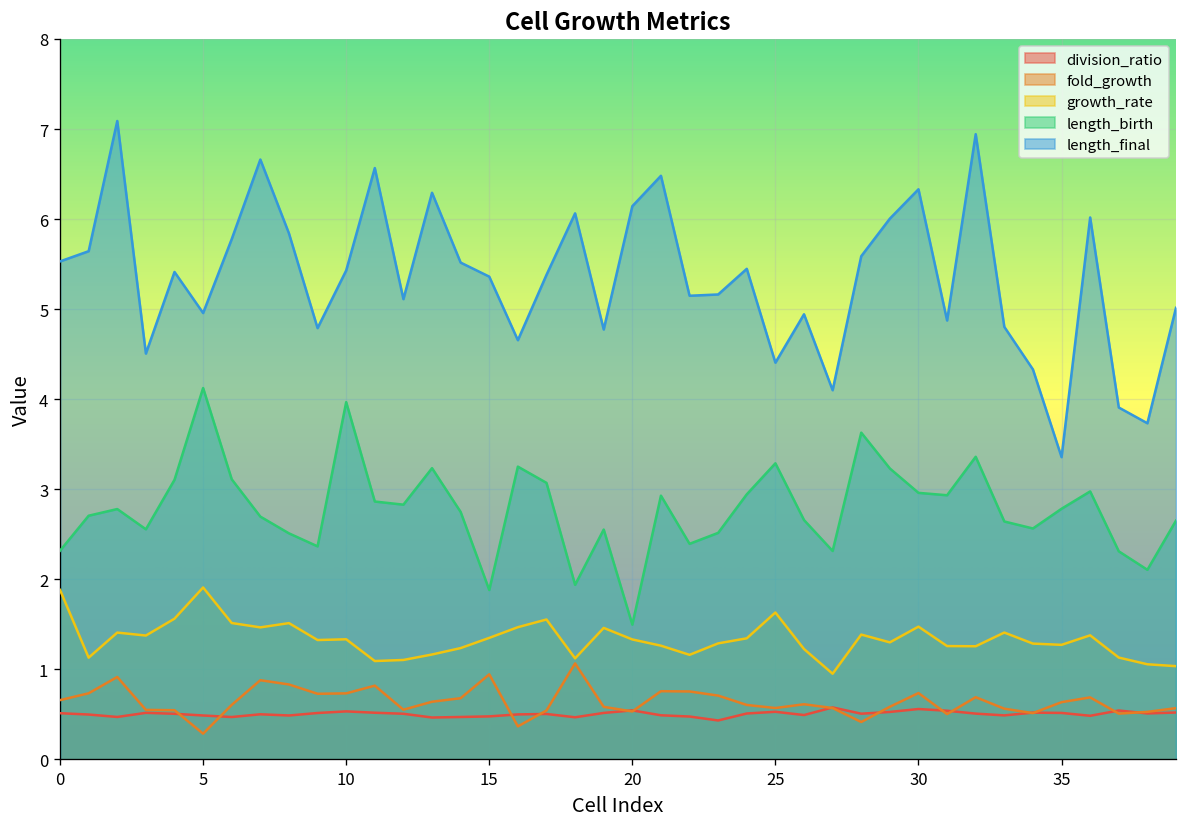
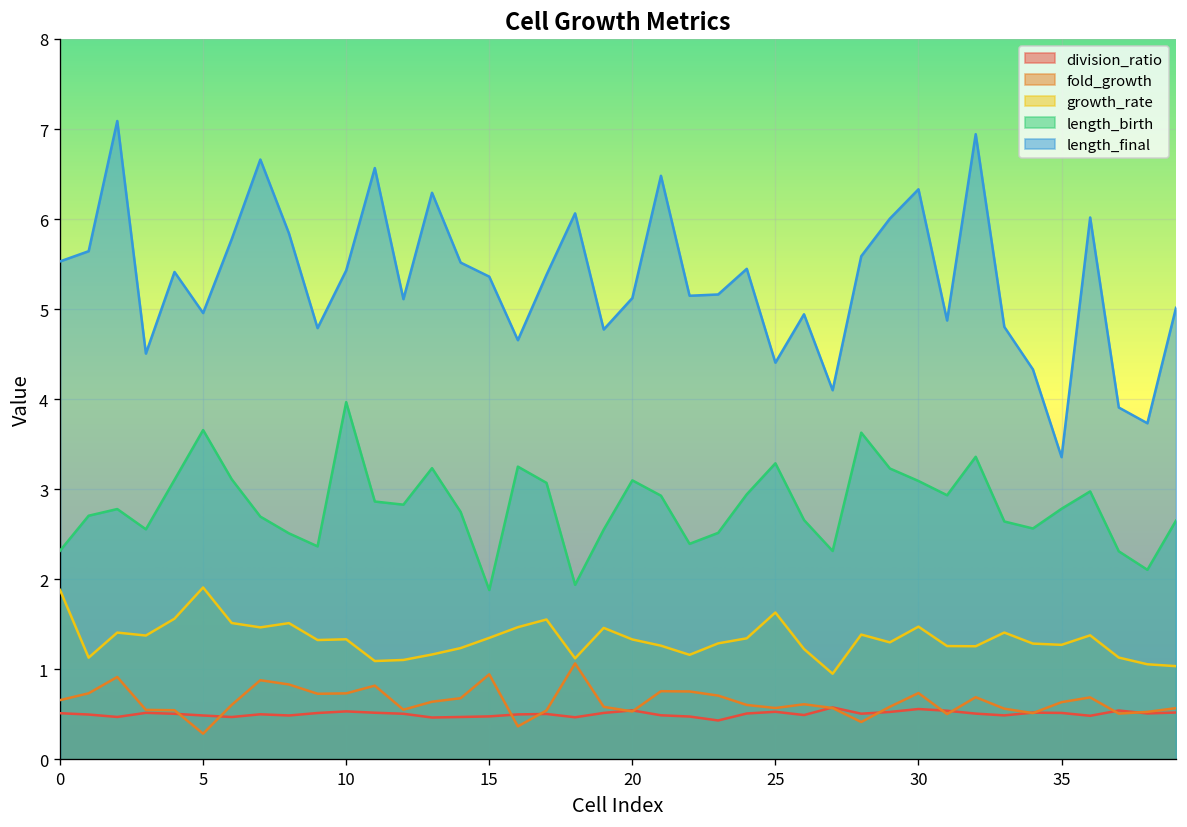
length_birth, 5: 4.1 -> 3.7
length_birth, 20: 1.5 -> 3.1
length_final, 20: 6.1 -> 5.1
length_birth, 30: 3.0 -> 3.1
